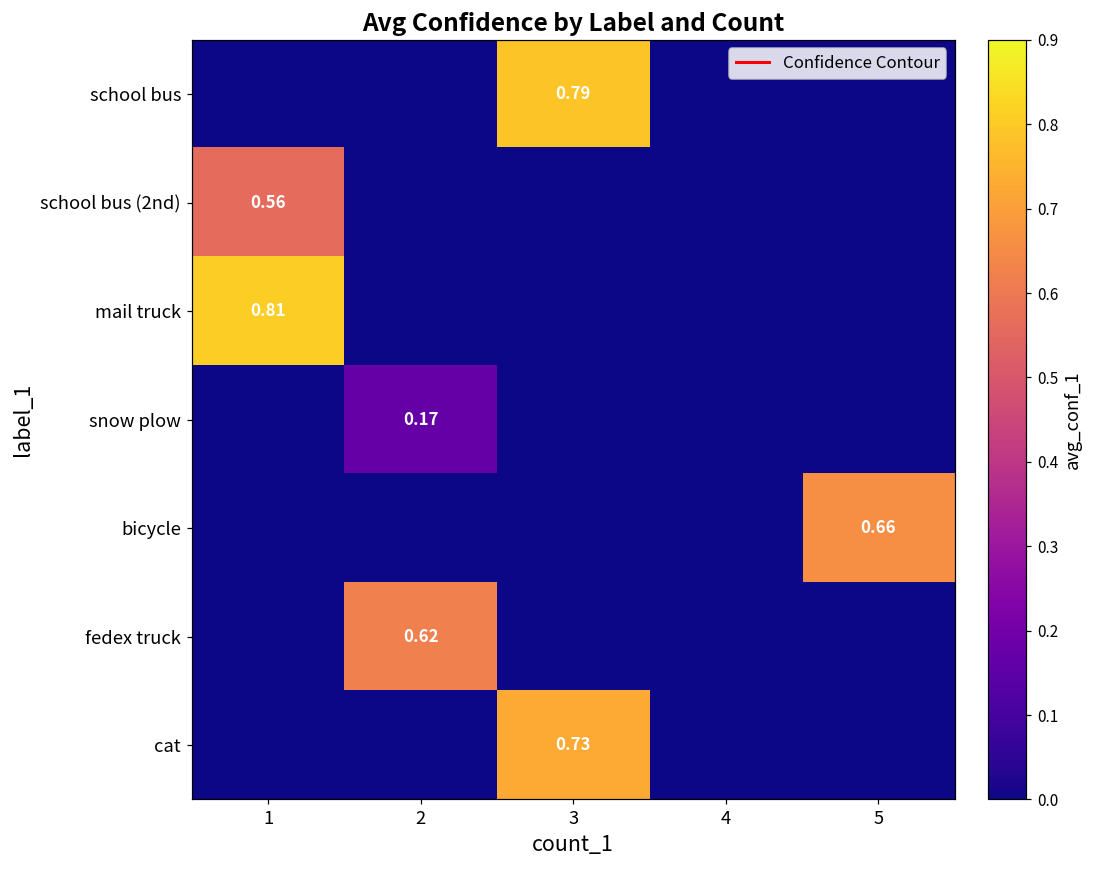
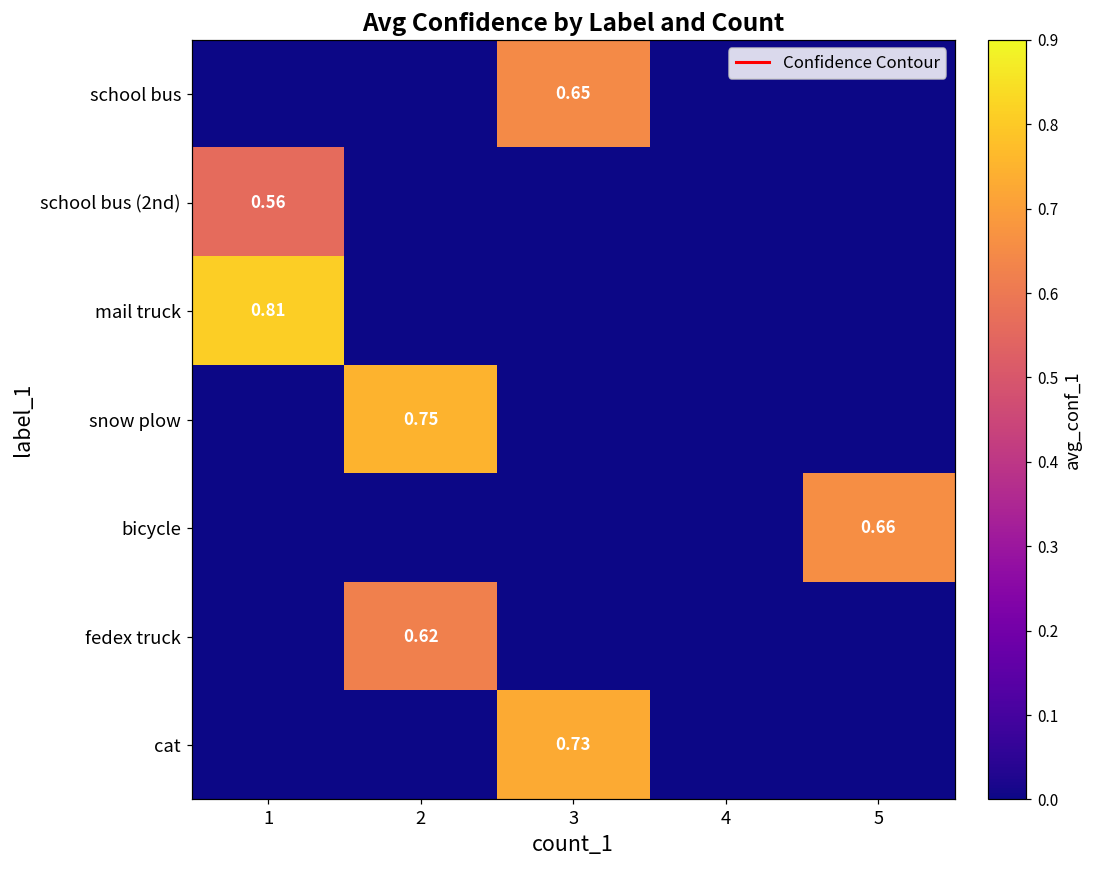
school bus, 3: 0.79 -> 0.65
snow plow, 2: 0.17 -> 0.75
